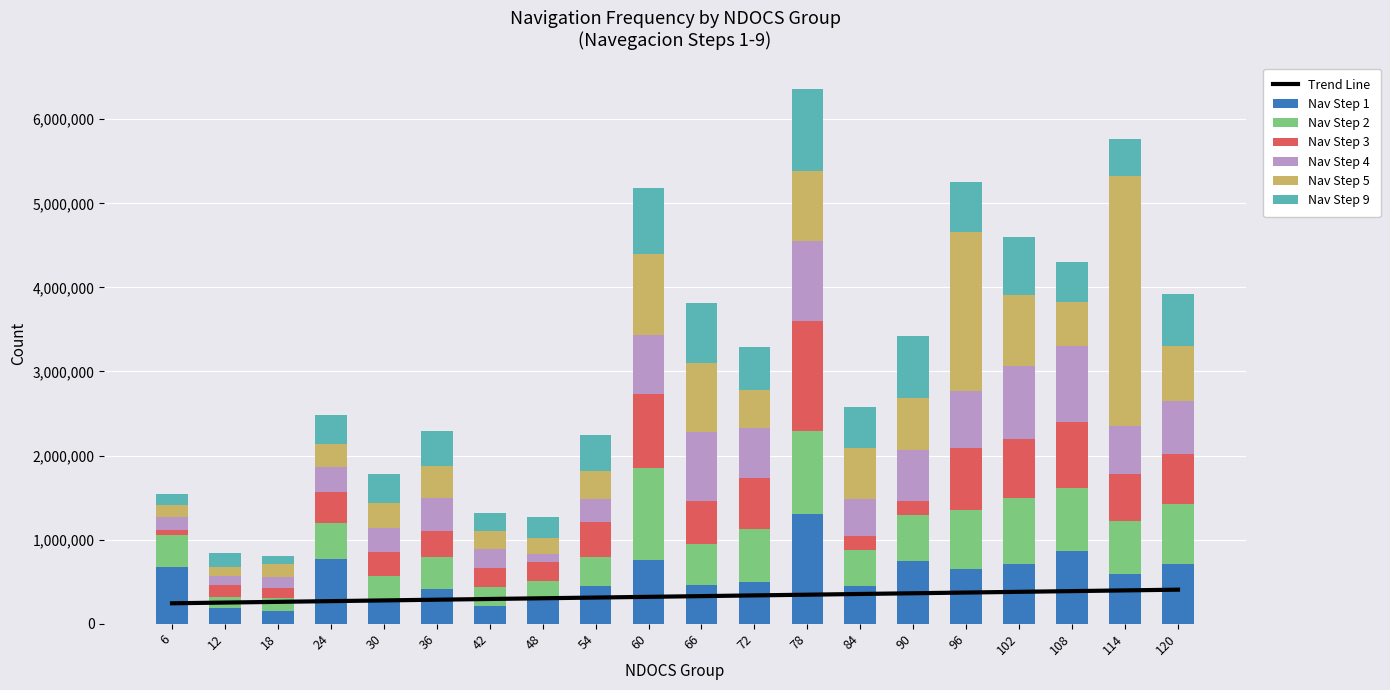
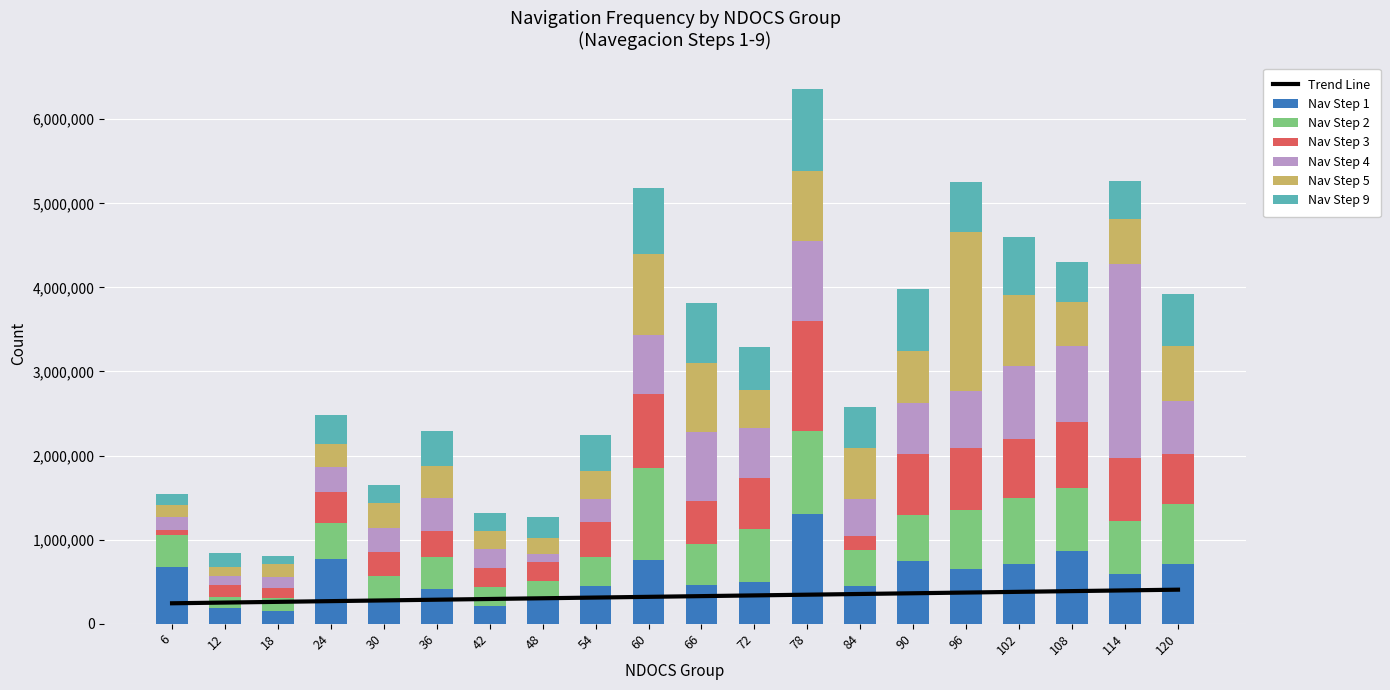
Nav Step 9, 30: 300,000 -> 200,000
Nav Step 3, 90: 200,000 -> 700,000
Nav Step 3, 114: 600,000 -> 800,000
Nav Step 4, 114: 600,000 -> 2,300,000
Nav Step 5, 114: 3,000,000 -> 500,000
